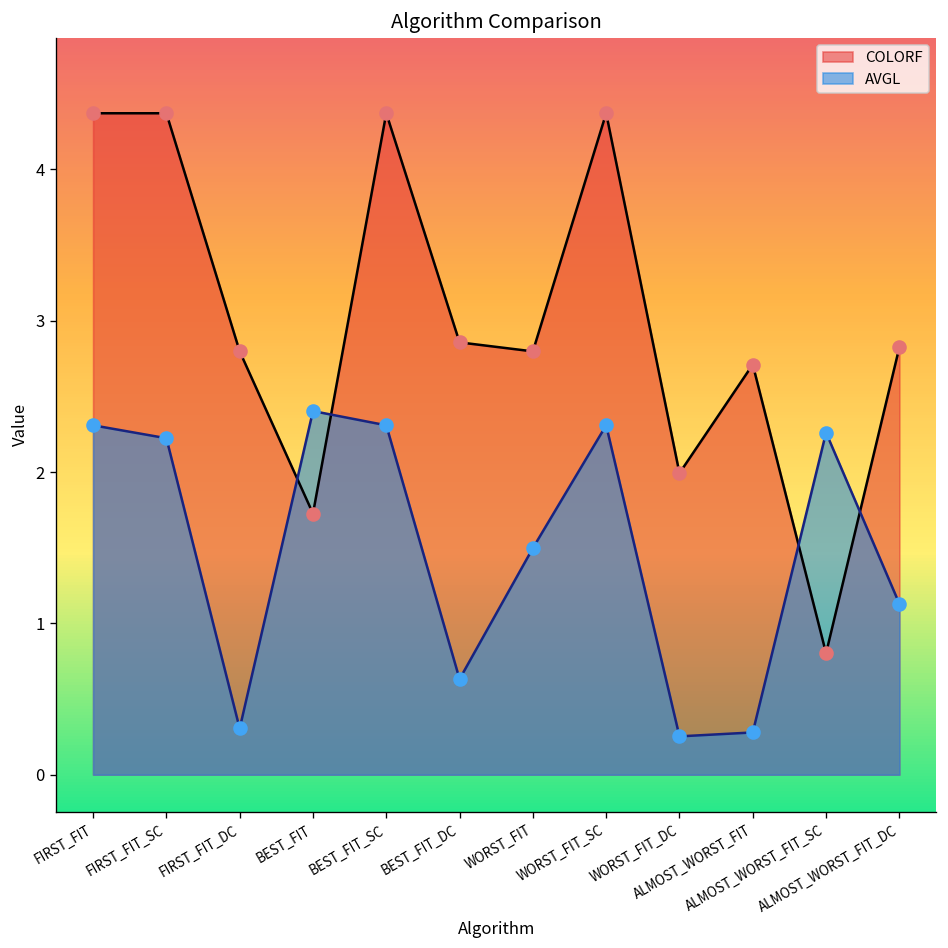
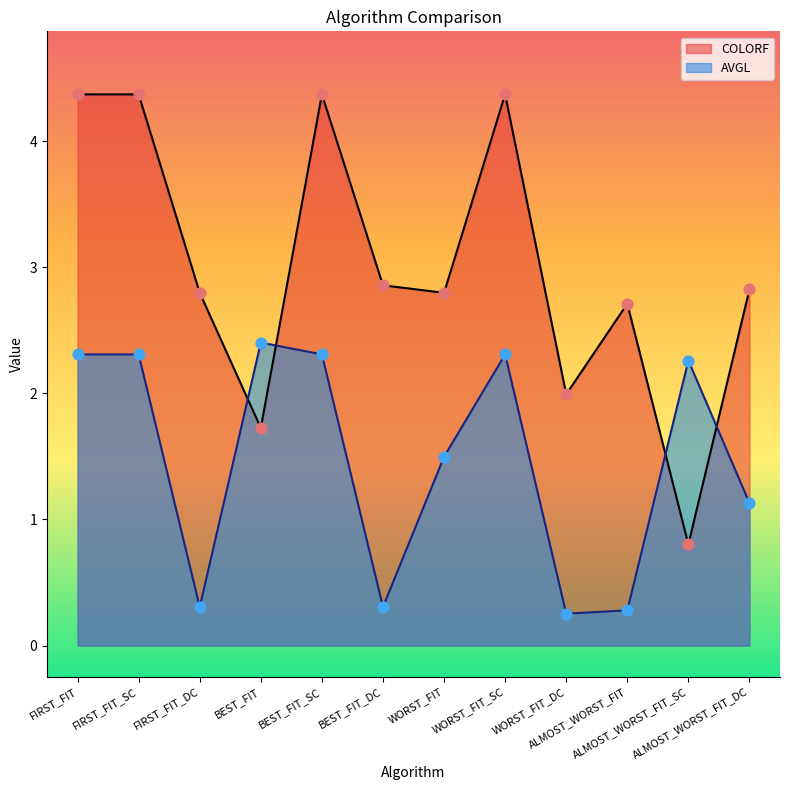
AVGL, FIRST_FIT_SC: 2.22 -> 2.31
AVGL, BEST_FIT_DC: 0.63 -> 0.31
